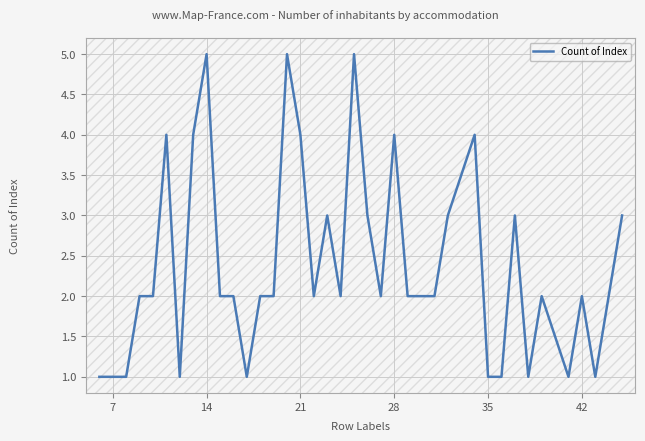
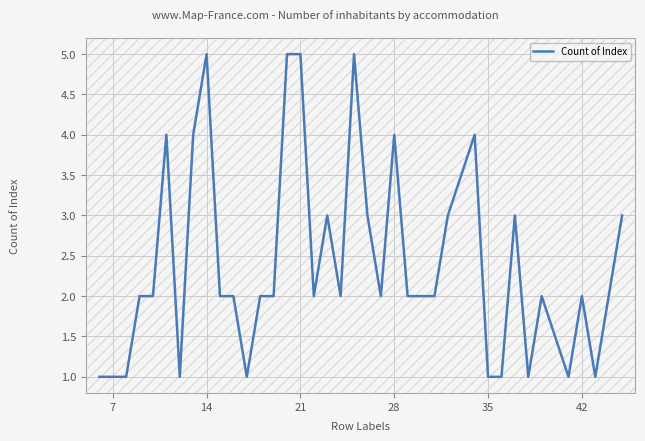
21: 4 -> 5
